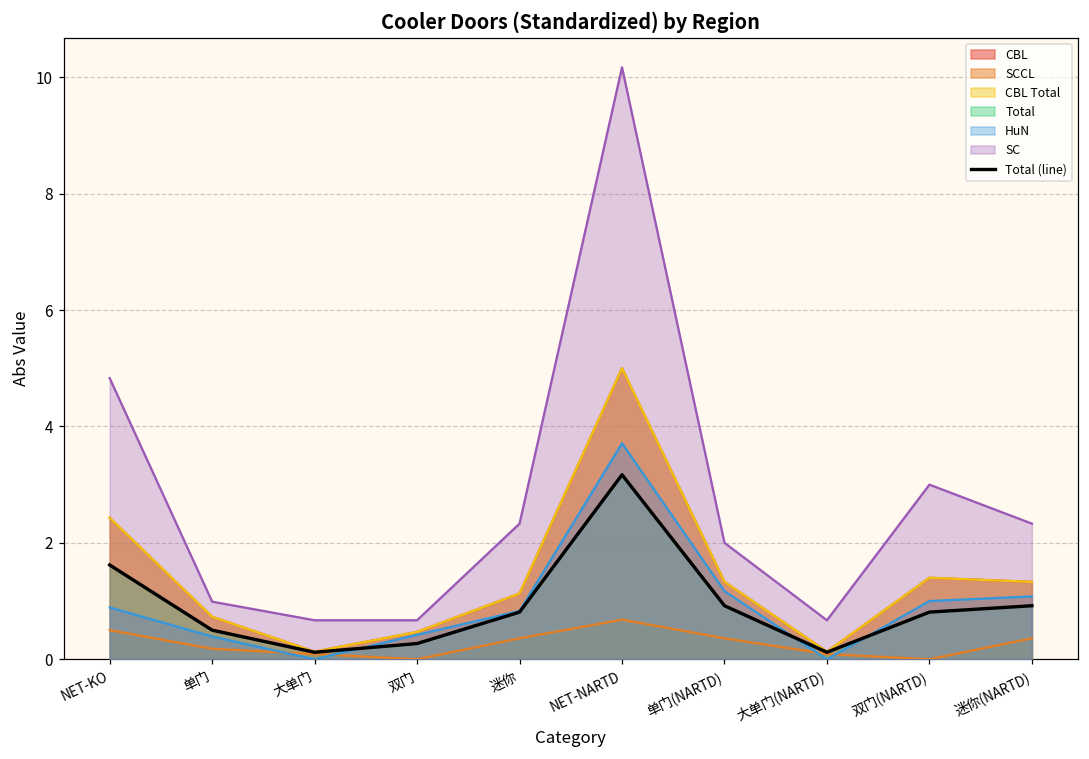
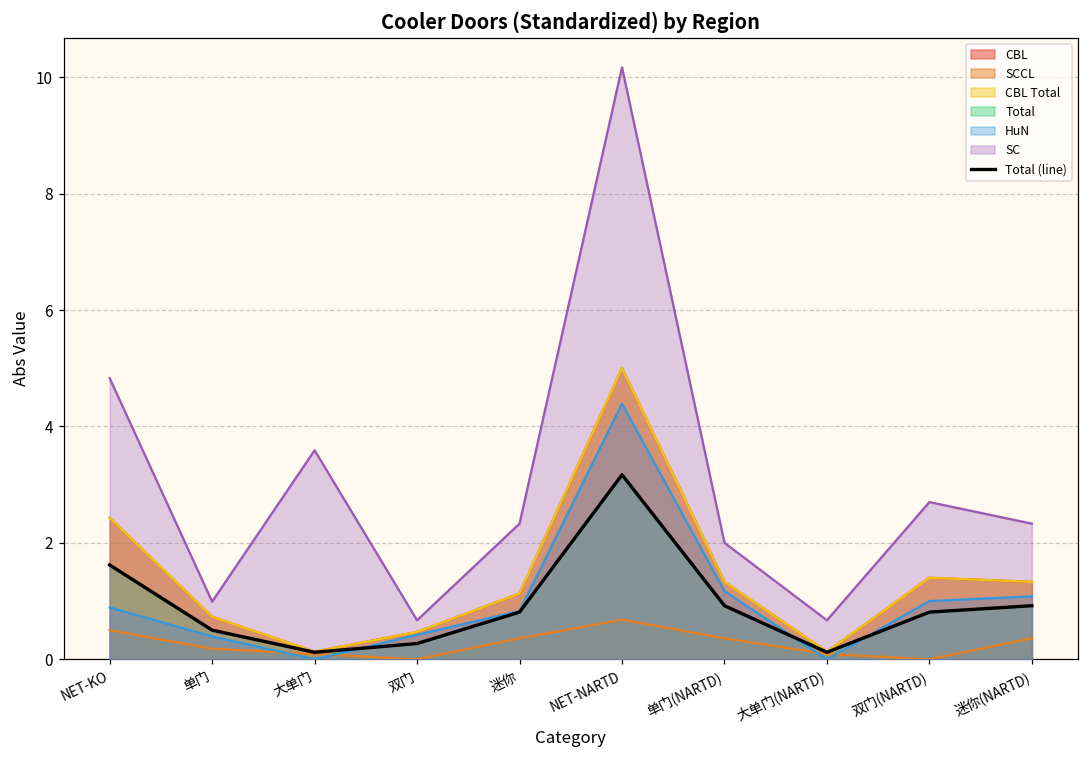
SC, 大单门: 0.7 -> 3.6
HuN, NET-NARTD: 3.7 -> 4.4
SC, 双门(NARTD): 3.0 -> 2.7
